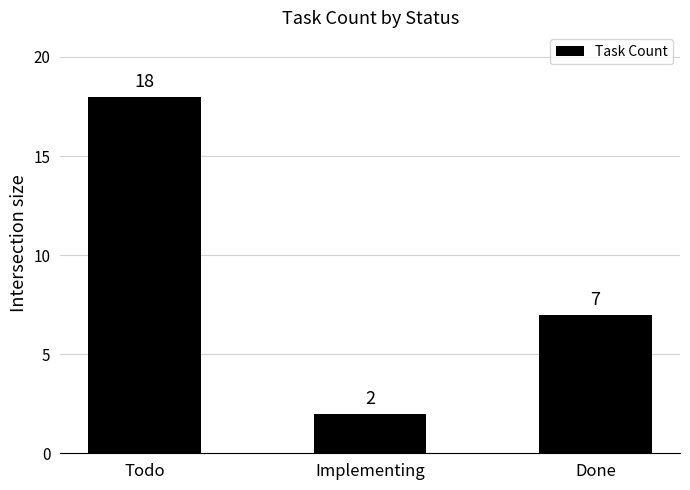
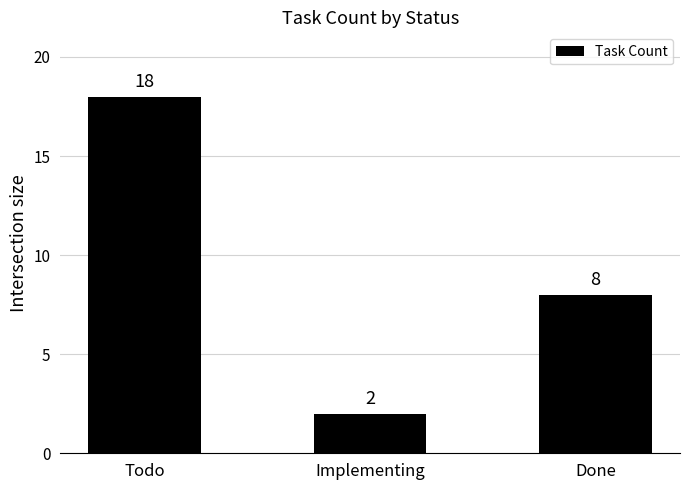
Done: 7 -> 8
